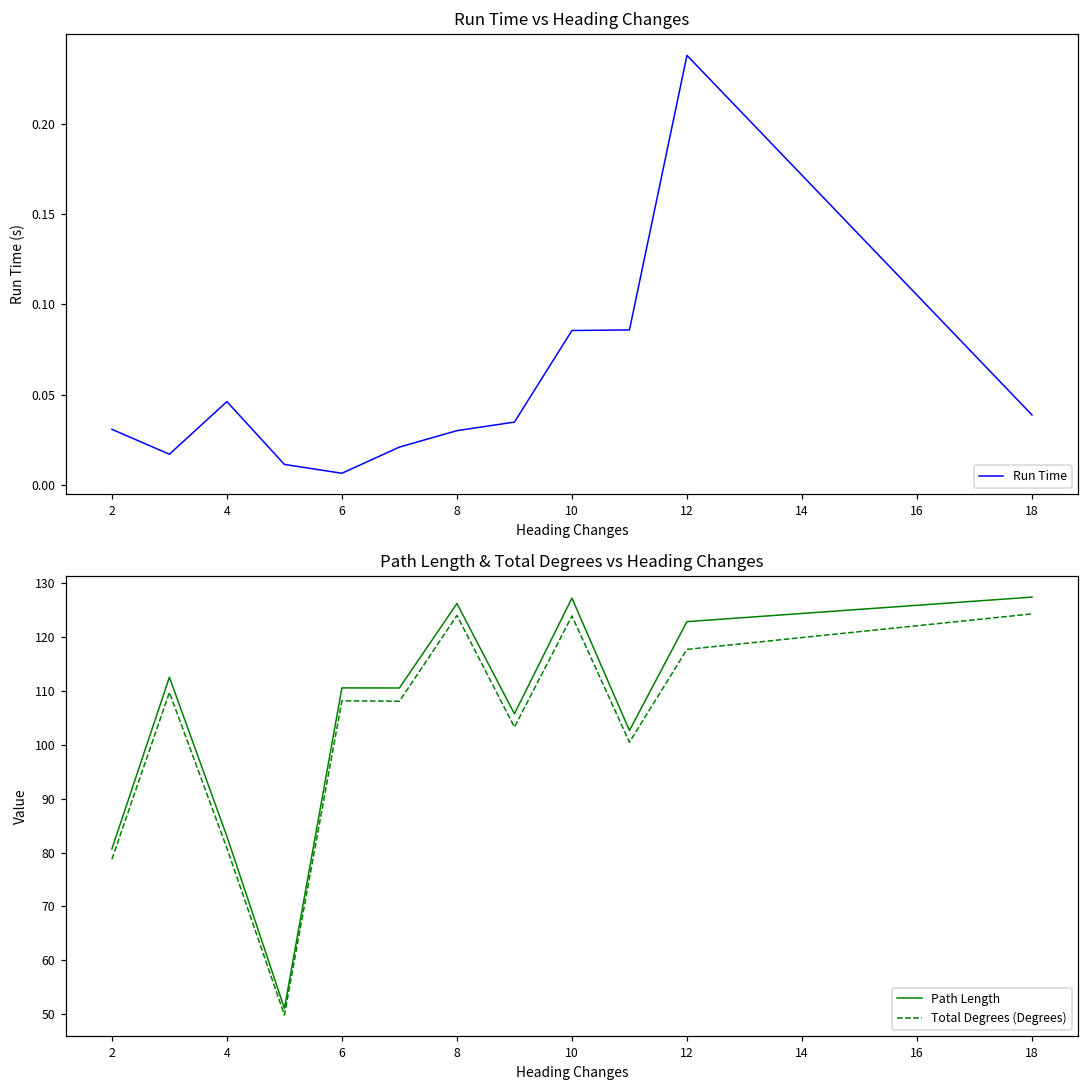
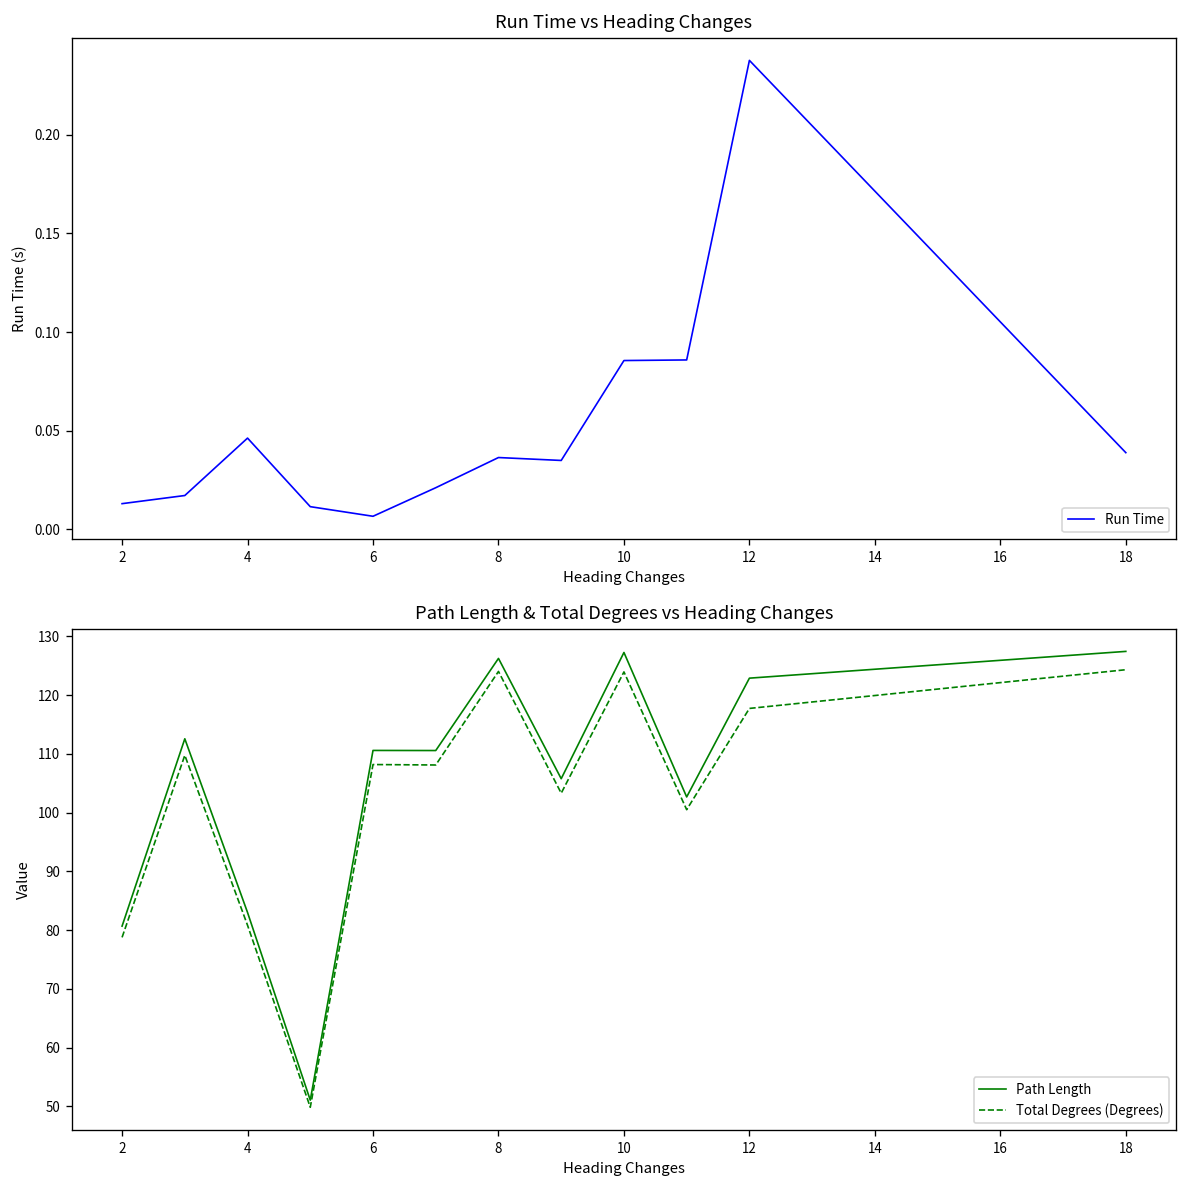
Run Time vs Heading Changes, 2: 0.031 -> 0.013
Run Time vs Heading Changes, 8: 0.030 -> 0.036
